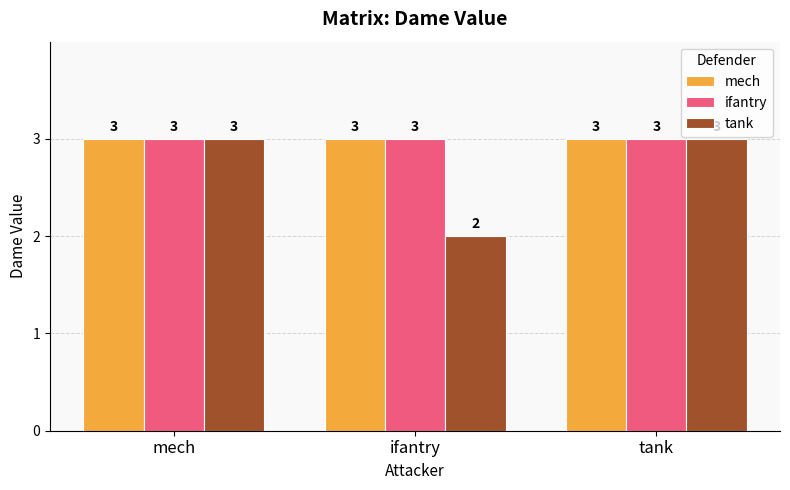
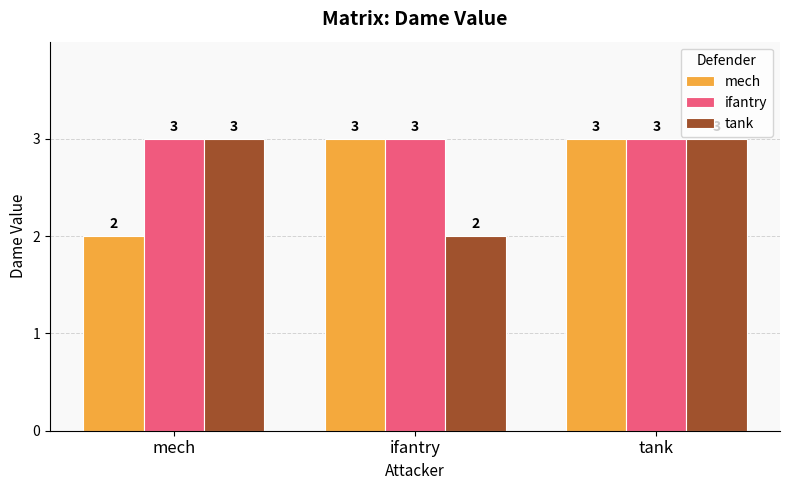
mech, mech: 3 -> 2
